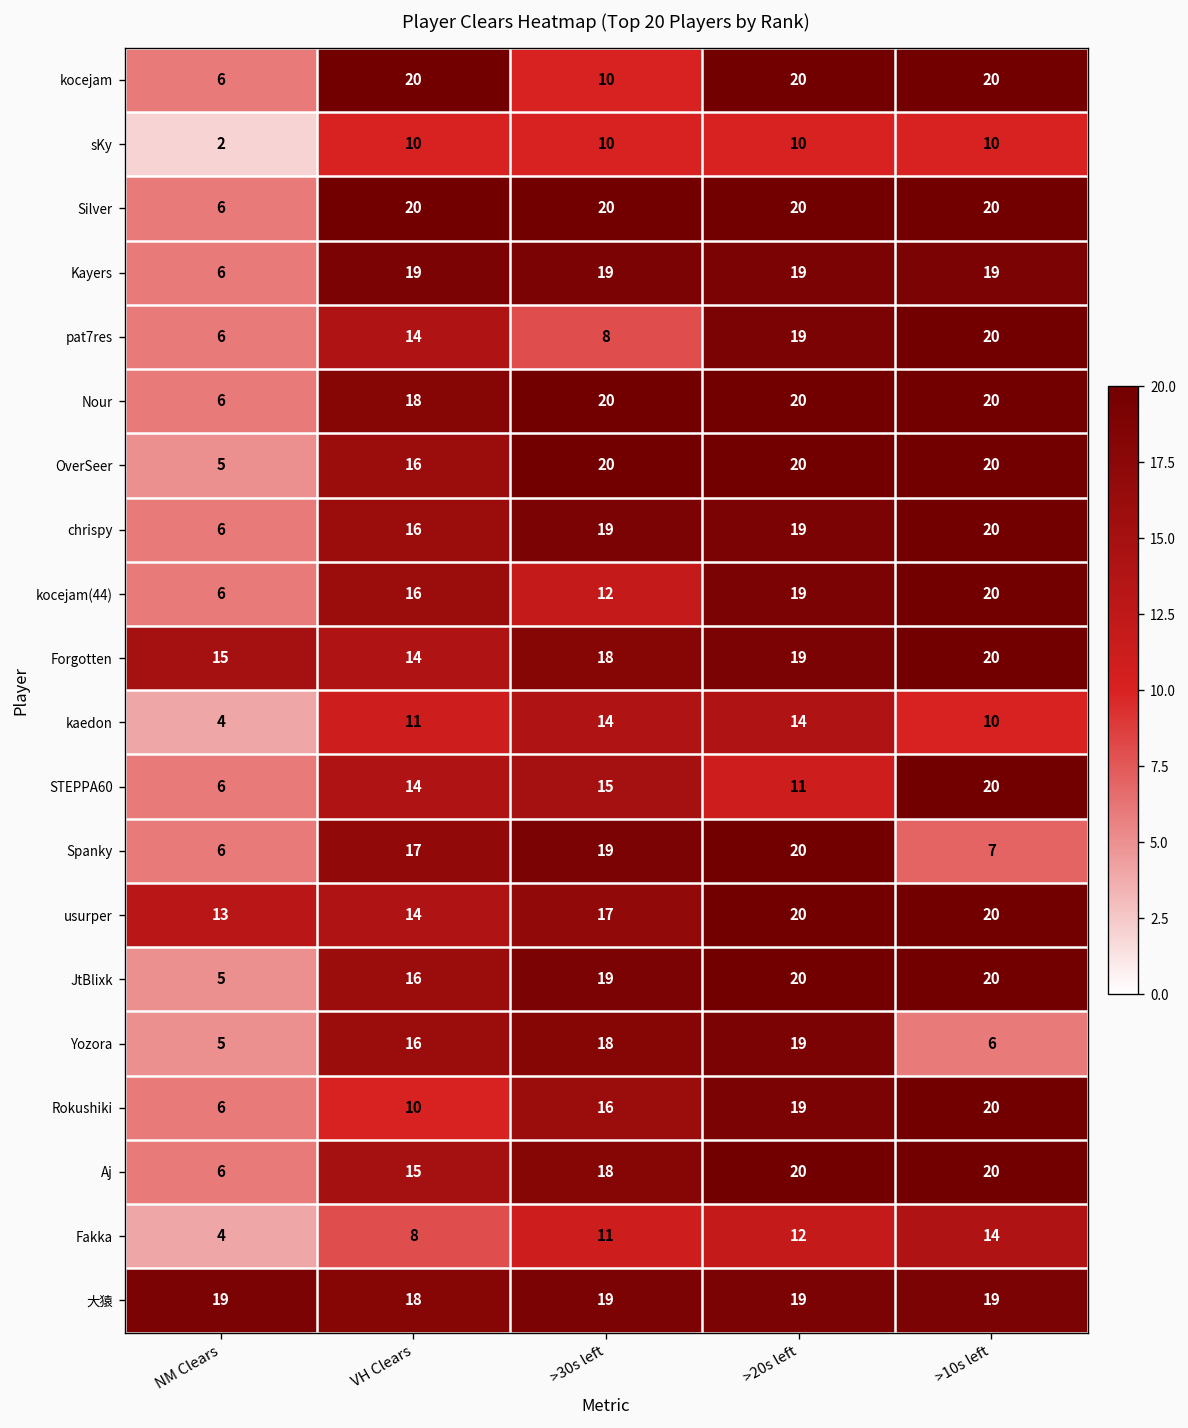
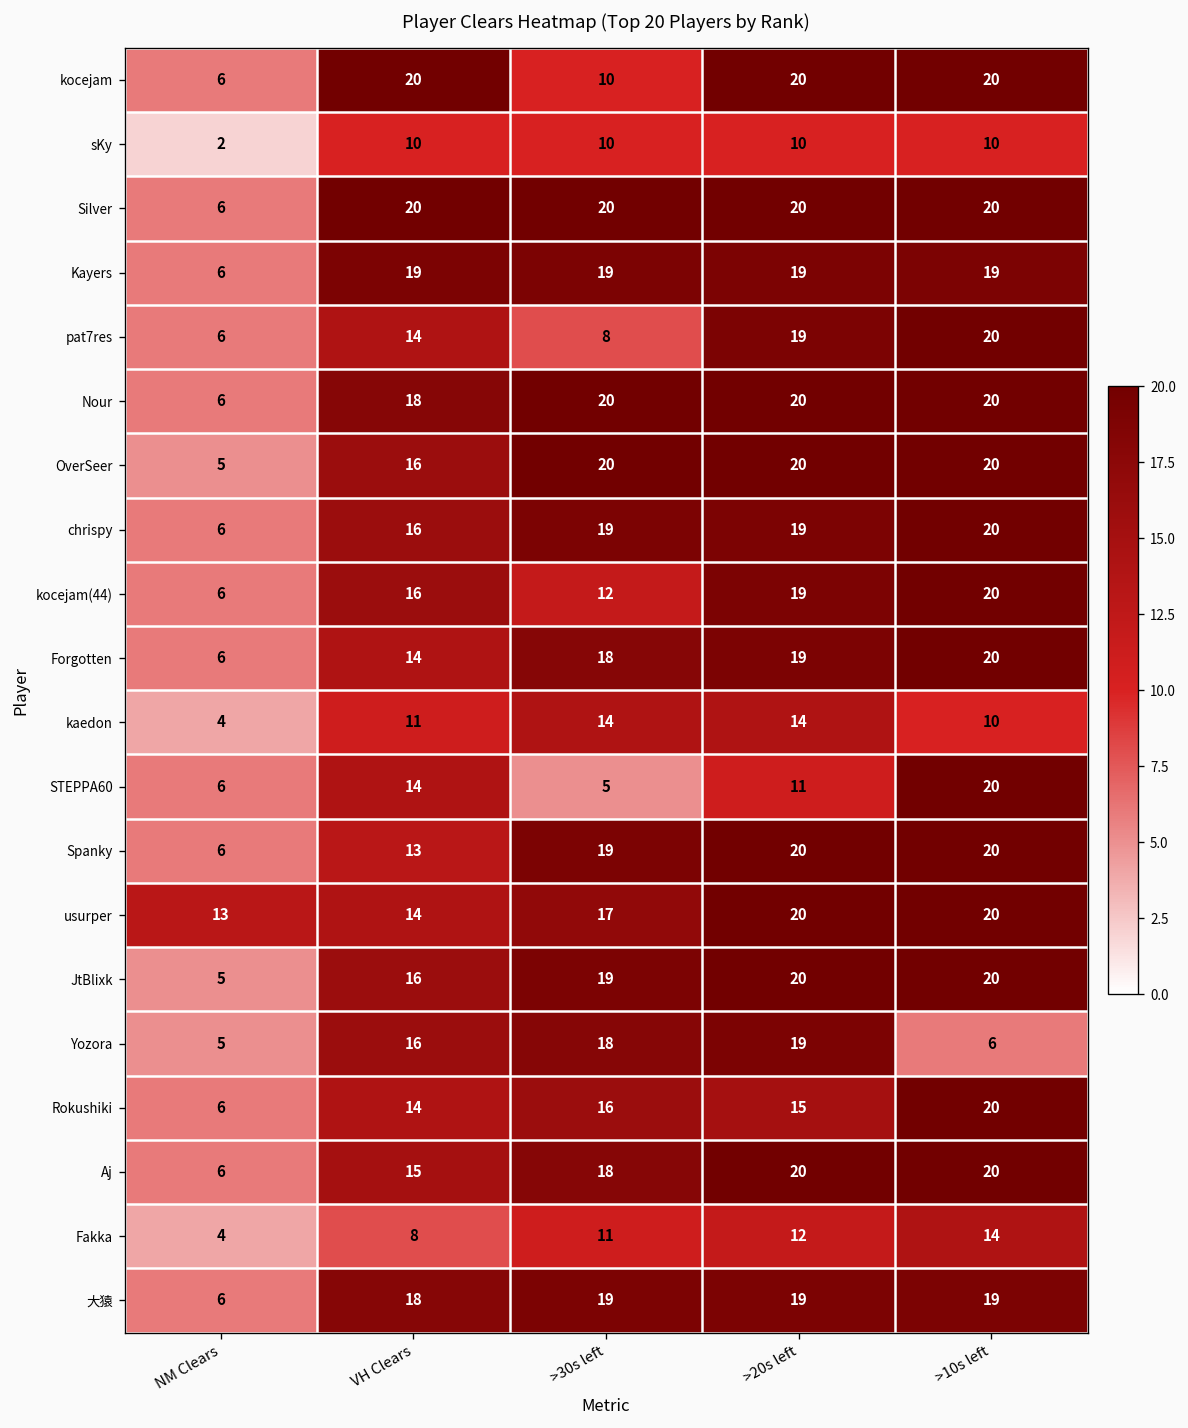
Forgotten, NM Clears: 15 -> 6
STEPPA60, >30s left: 15 -> 5
Spanky, VH Clears: 17 -> 13
Spanky, >10s left: 7 -> 20
Rokushiki, VH Clears: 10 -> 14
Rokushiki, >20s left: 19 -> 15
大猿, NM Clears: 19 -> 6
